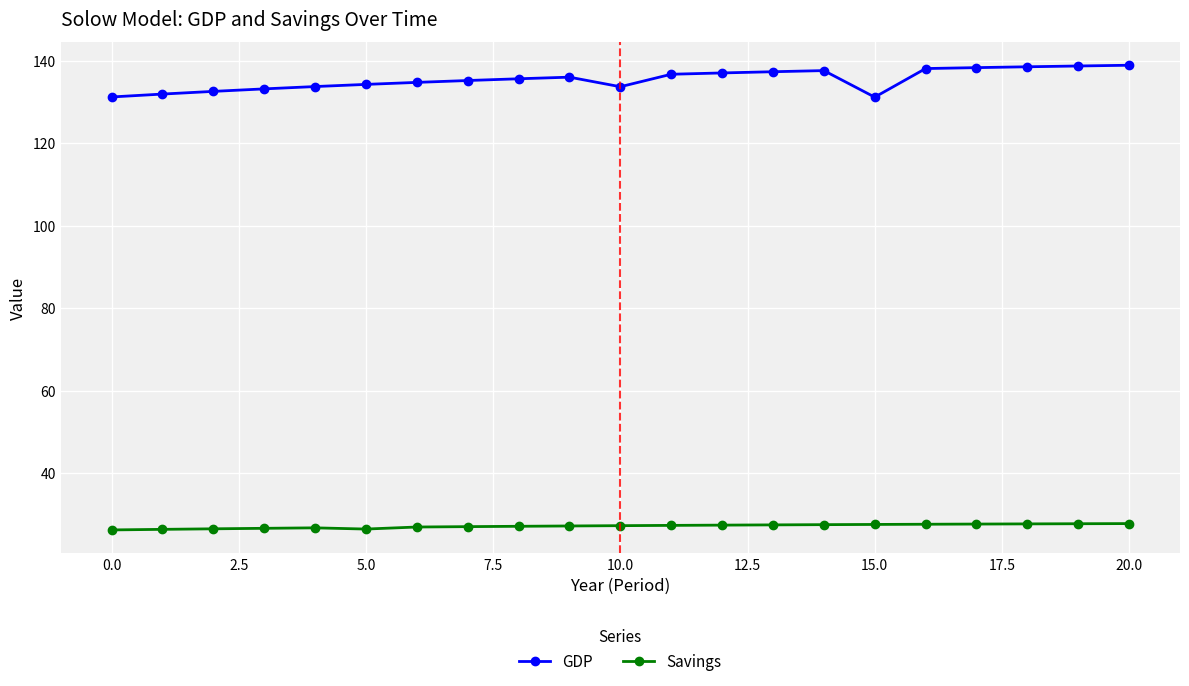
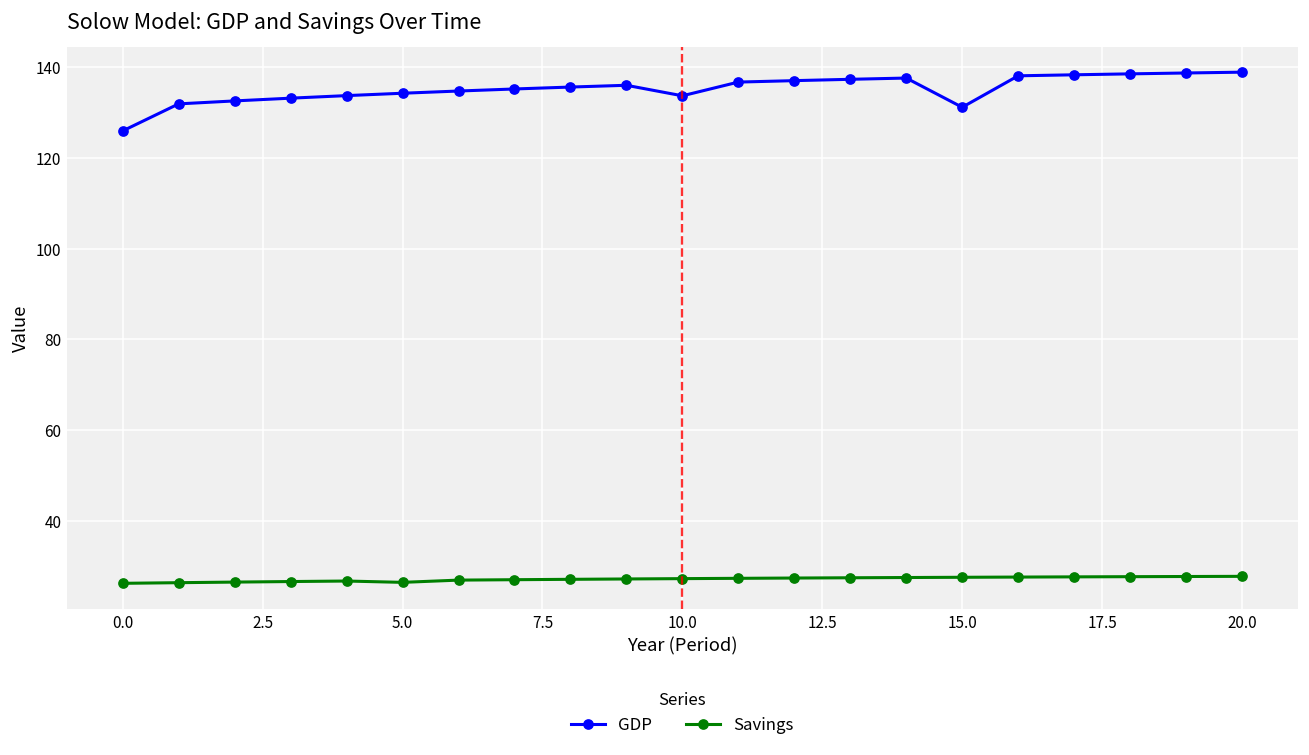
GDP, 0.0: 131 -> 126
